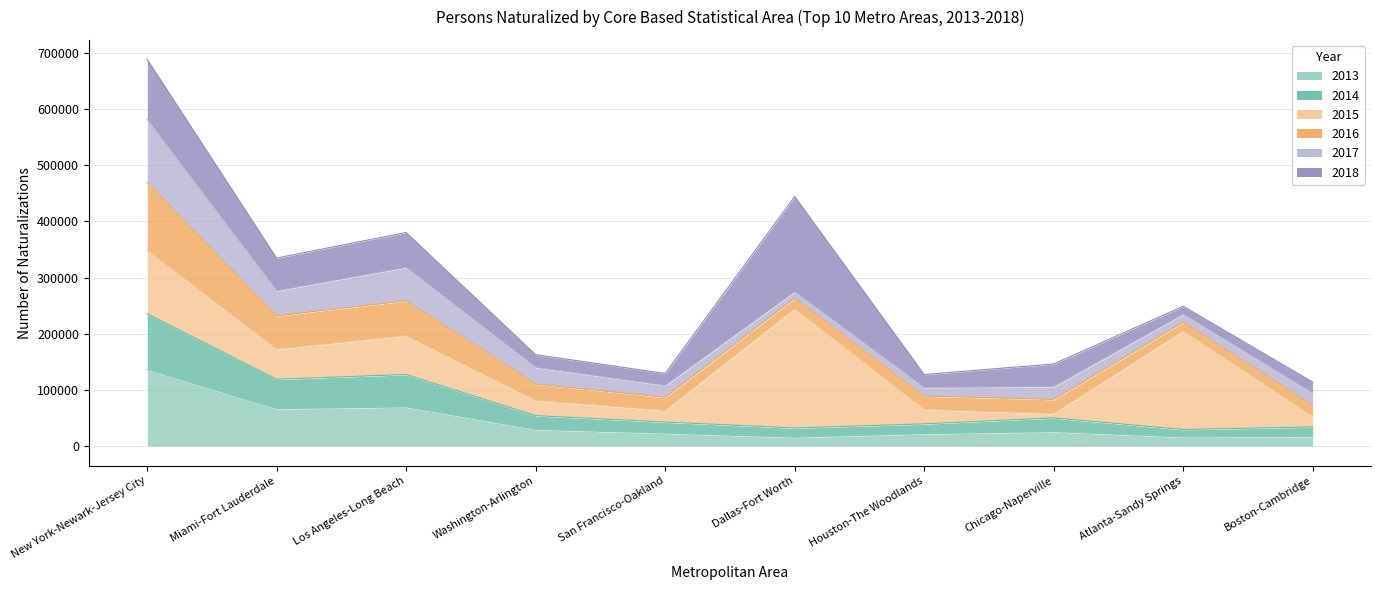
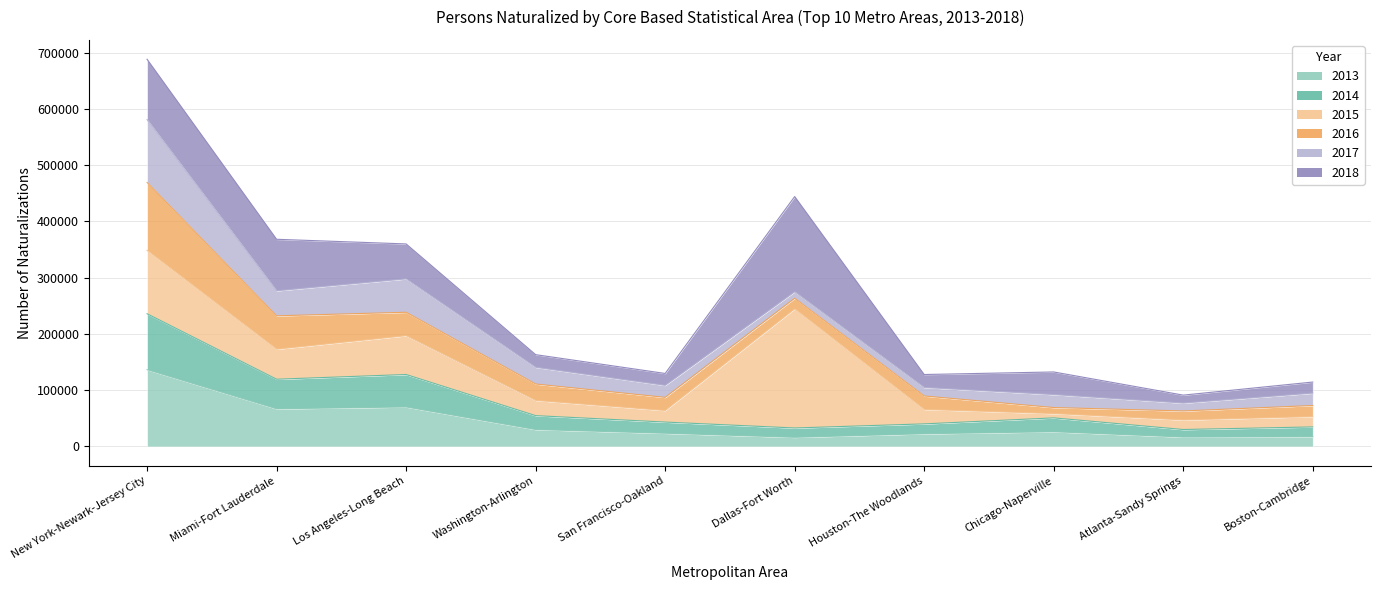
2018, Miami-Fort Lauderdale: 60000 -> 90000
2016, Los Angeles-Long Beach: 60000 -> 40000
2016, Chicago-Naperville: 20000 -> 10000
2015, Atlanta-Sandy Springs: 180000 -> 20000
